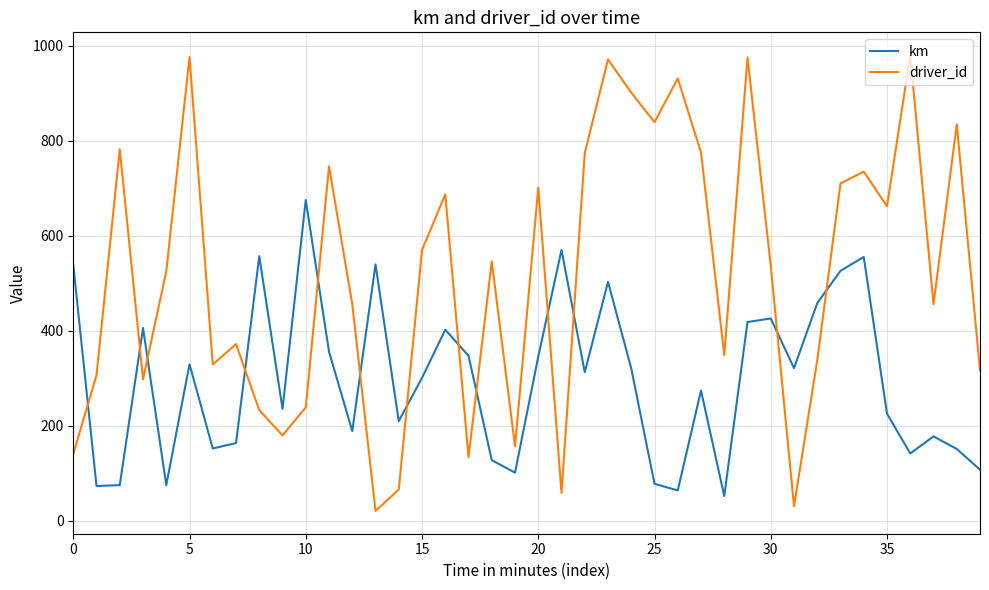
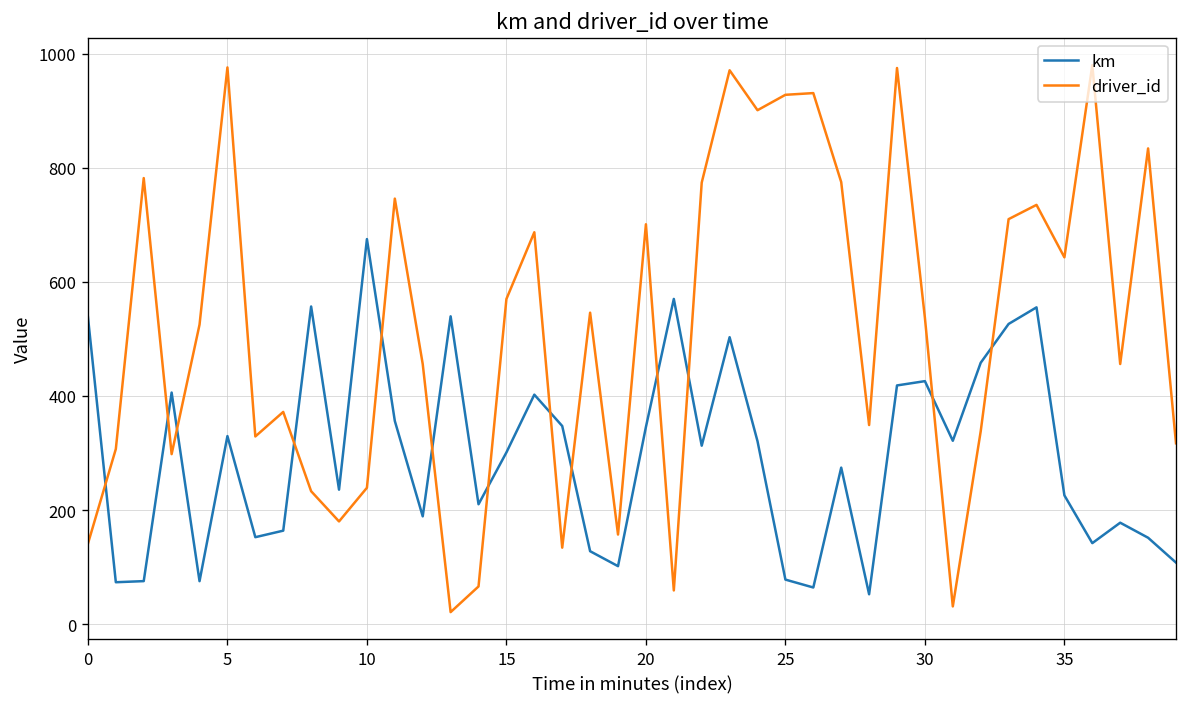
driver_id, 25: 840 -> 930
driver_id, 35: 660 -> 640
